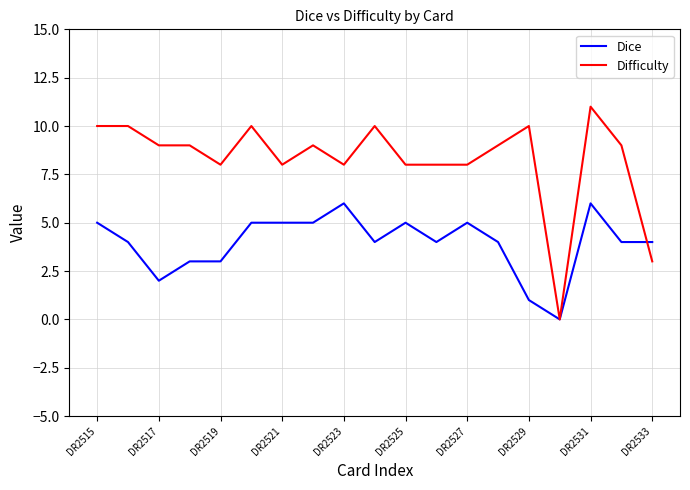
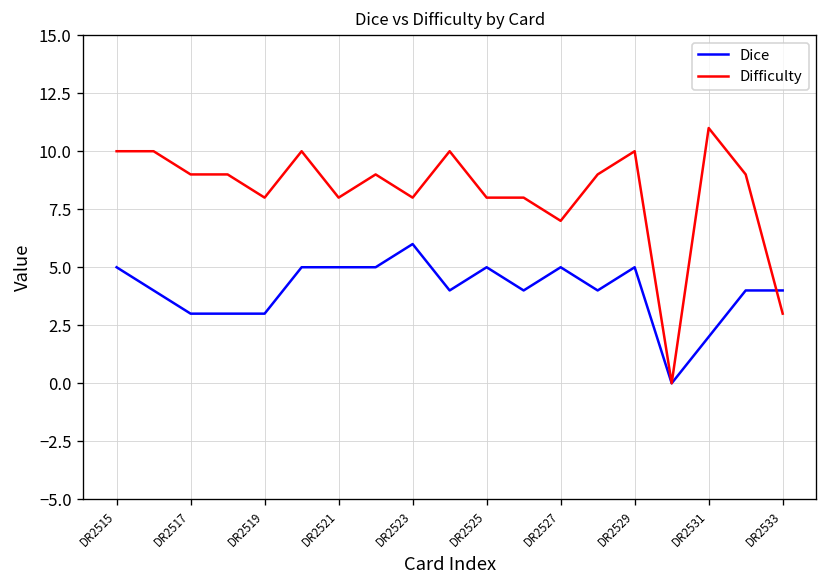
Dice, DR2517: 2 -> 3
Difficulty, DR2527: 8 -> 7
Dice, DR2529: 1 -> 5
Dice, DR2531: 6 -> 2
